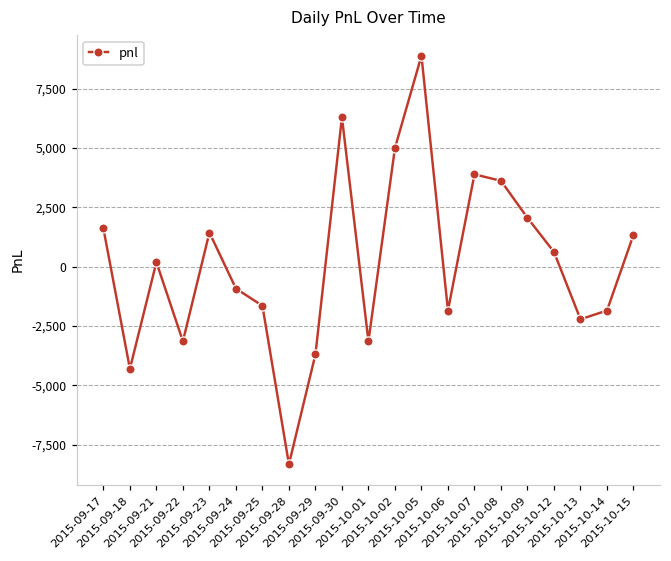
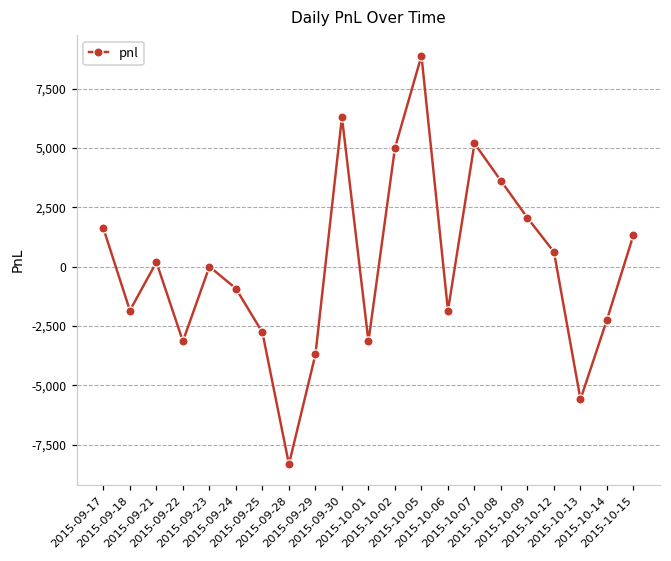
2015-09-18: -4,300 -> -1,900
2015-09-23: 1,400 -> 0
2015-09-25: -1,700 -> -2,800
2015-10-07: 3,900 -> 5,200
2015-10-13: -2,200 -> -5,600
2015-10-14: -1,900 -> -2,200
